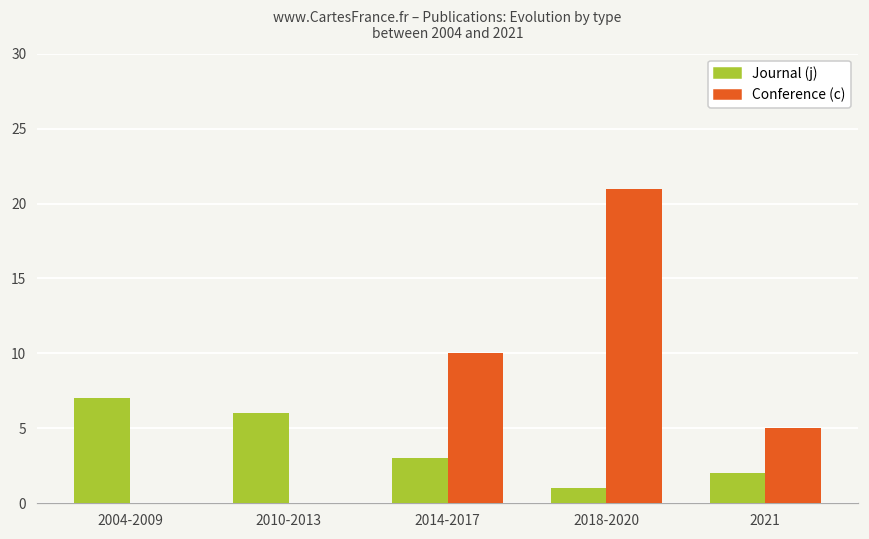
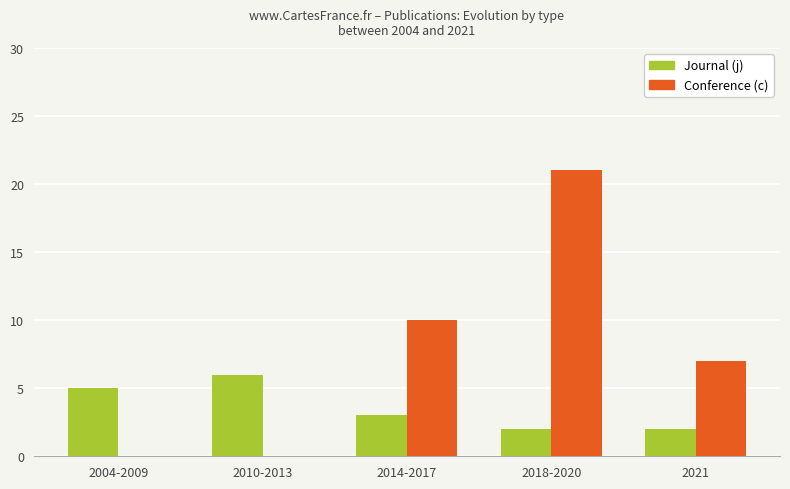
Journal (j), 2004-2009: 7 -> 5
Journal (j), 2018-2020: 1 -> 2
Conference (c), 2021: 5 -> 7
